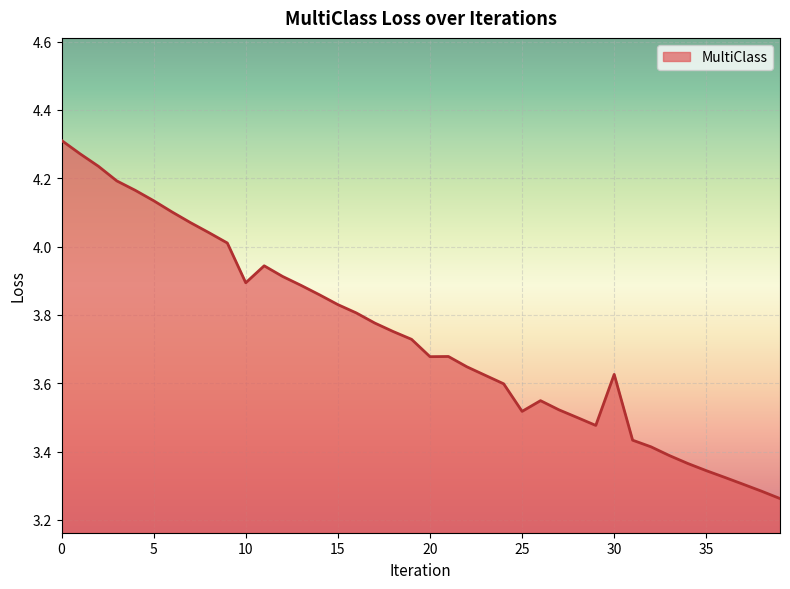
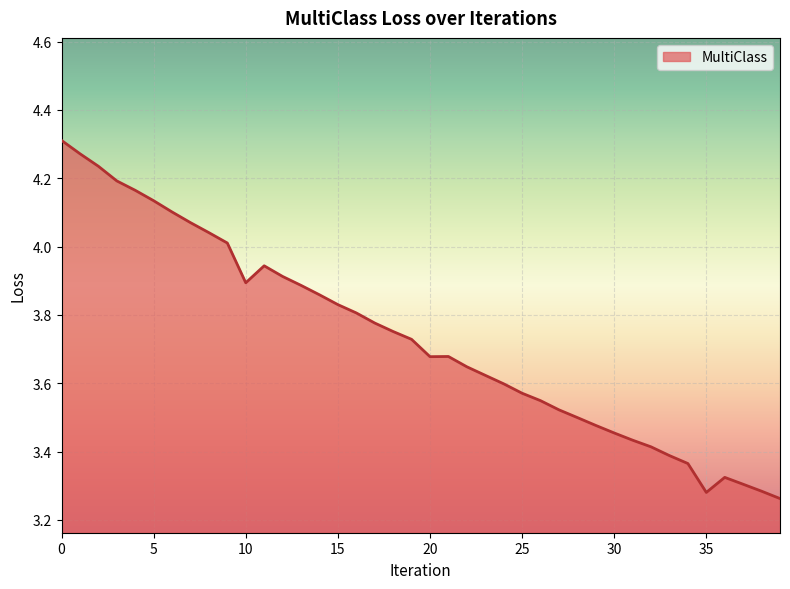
25: 3.52 -> 3.57
30: 3.63 -> 3.45
35: 3.34 -> 3.28
